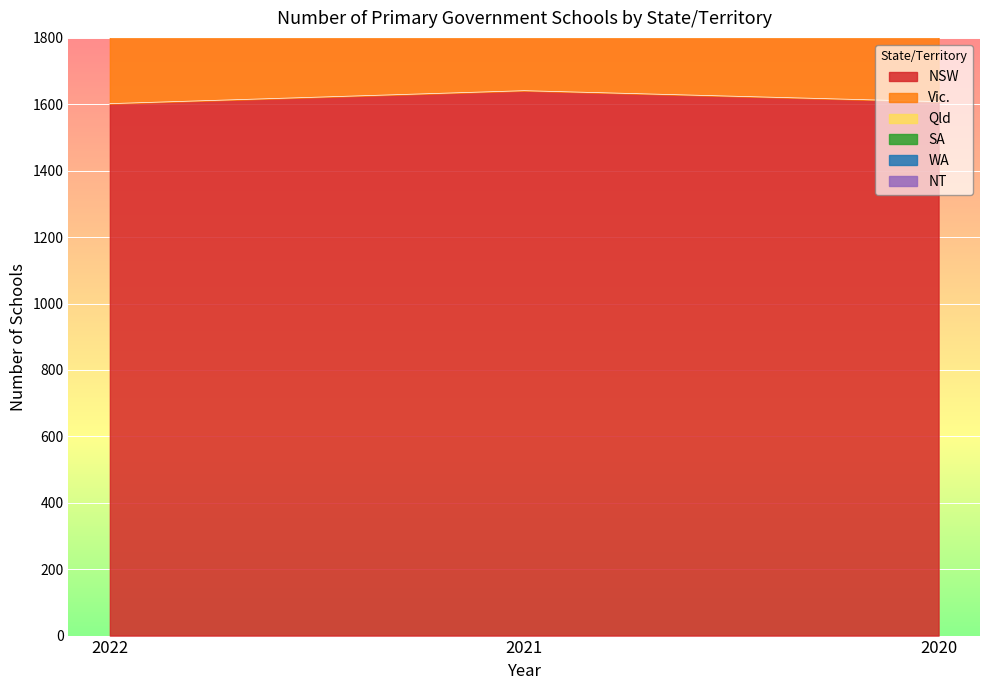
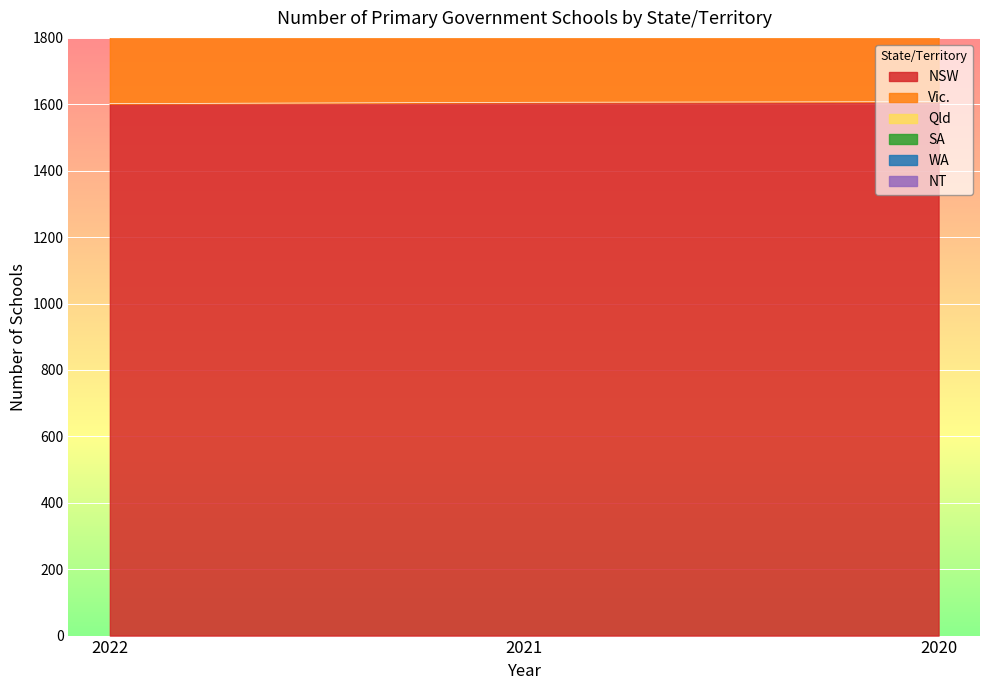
NSW, 2021: 1640 -> 1610
